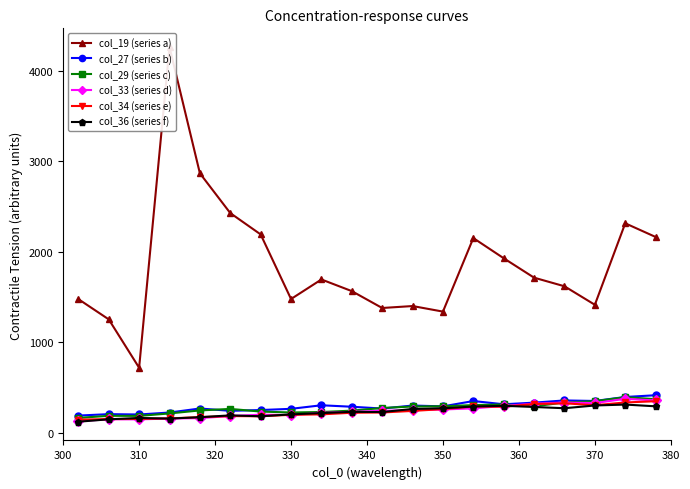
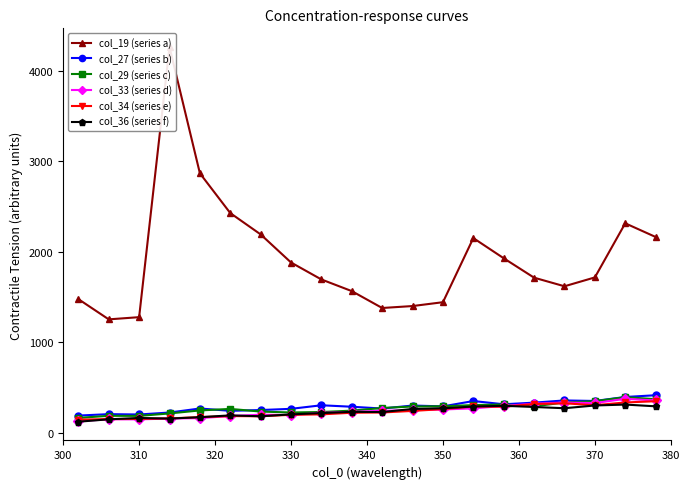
col_19 (series a), 310: 700 -> 1300
col_19 (series a), 330: 1500 -> 1900
col_19 (series a), 350: 1300 -> 1400
col_19 (series a), 370: 1400 -> 1700
